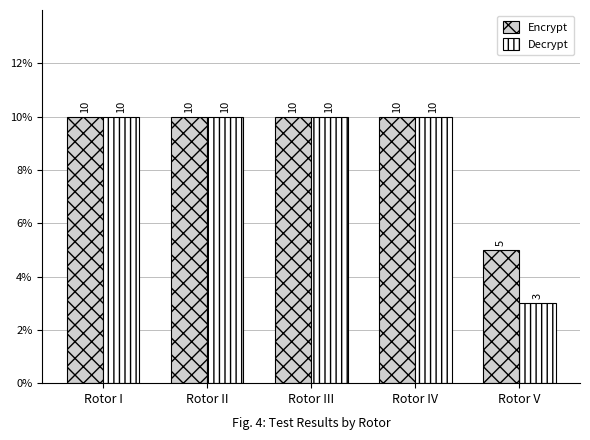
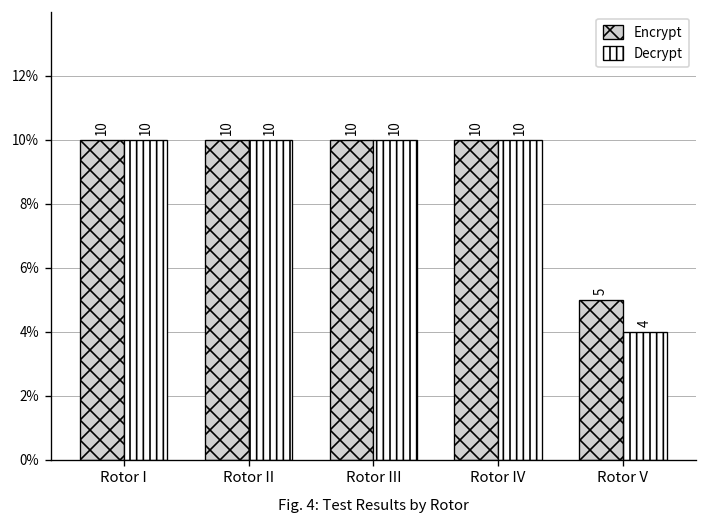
Decrypt, Rotor V: 3 -> 4
